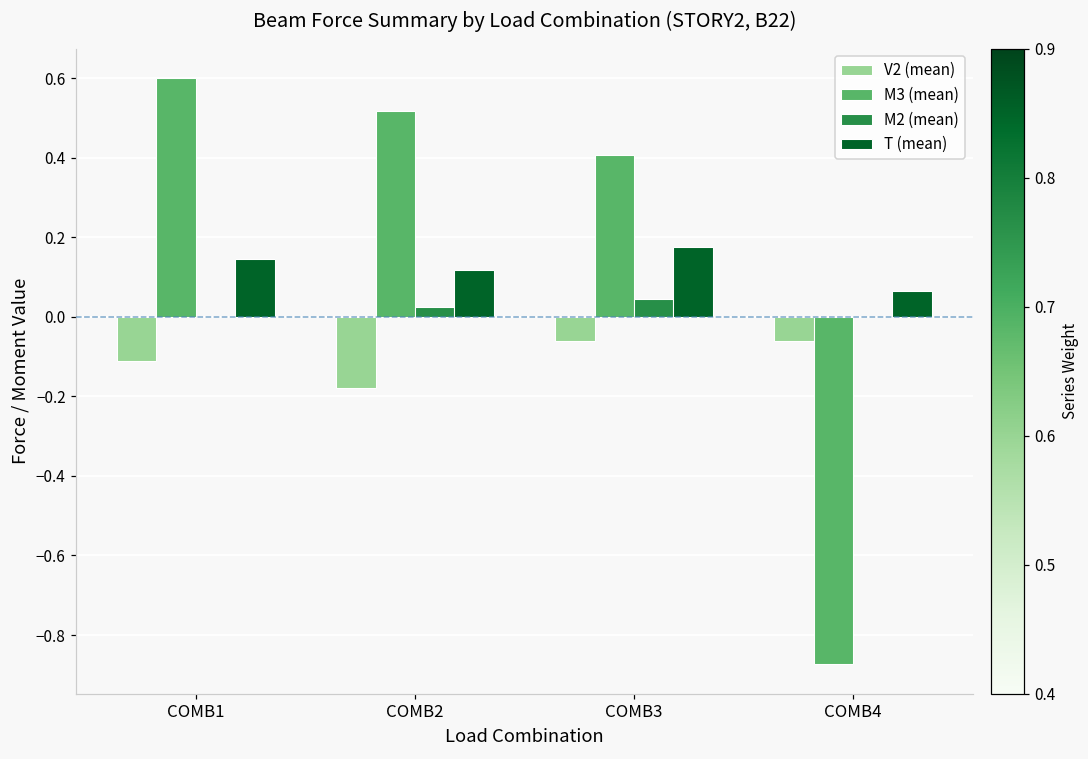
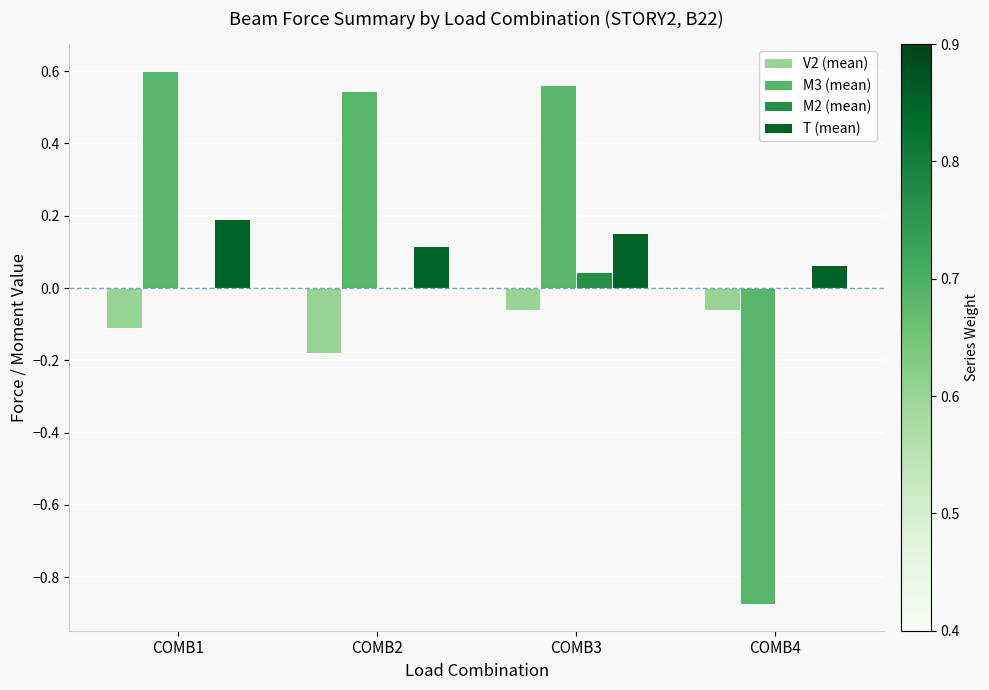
T (mean), COMB1: 0.15 -> 0.19
M3 (mean), COMB2: 0.52 -> 0.54
M2 (mean), COMB2: 0.03 -> 0.00
M3 (mean), COMB3: 0.41 -> 0.56
T (mean), COMB3: 0.18 -> 0.15
